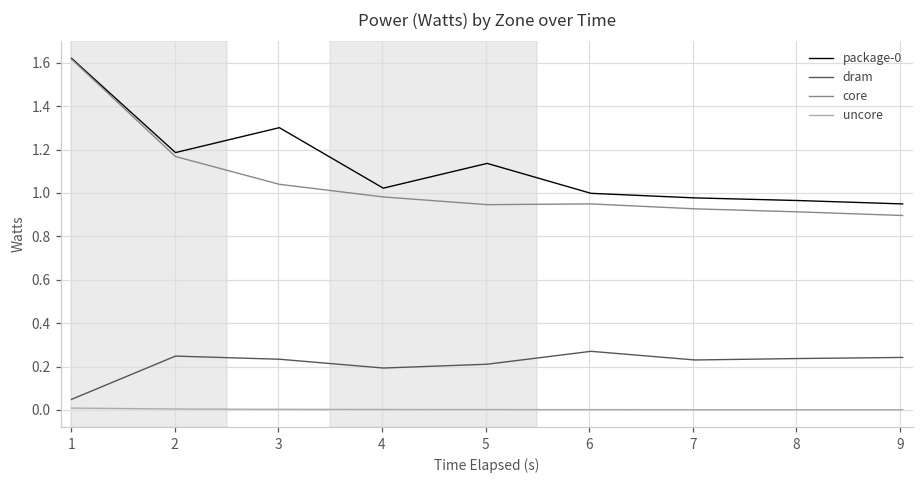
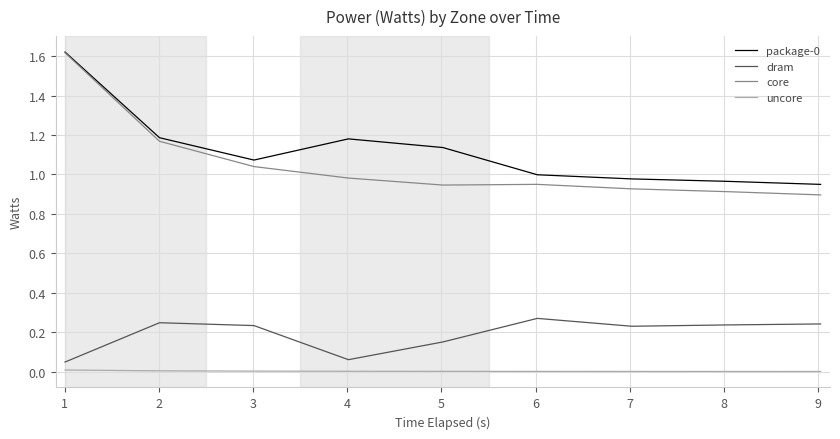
package-0, 3: 1.30 -> 1.07
package-0, 4: 1.02 -> 1.18
dram, 4: 0.19 -> 0.06
dram, 5: 0.21 -> 0.15
